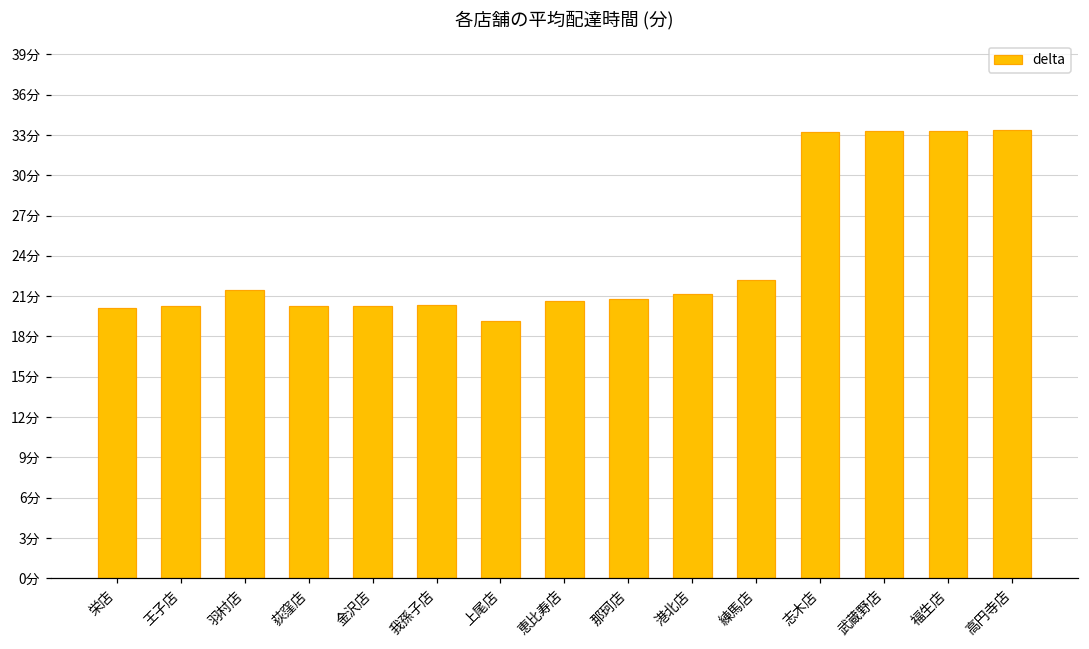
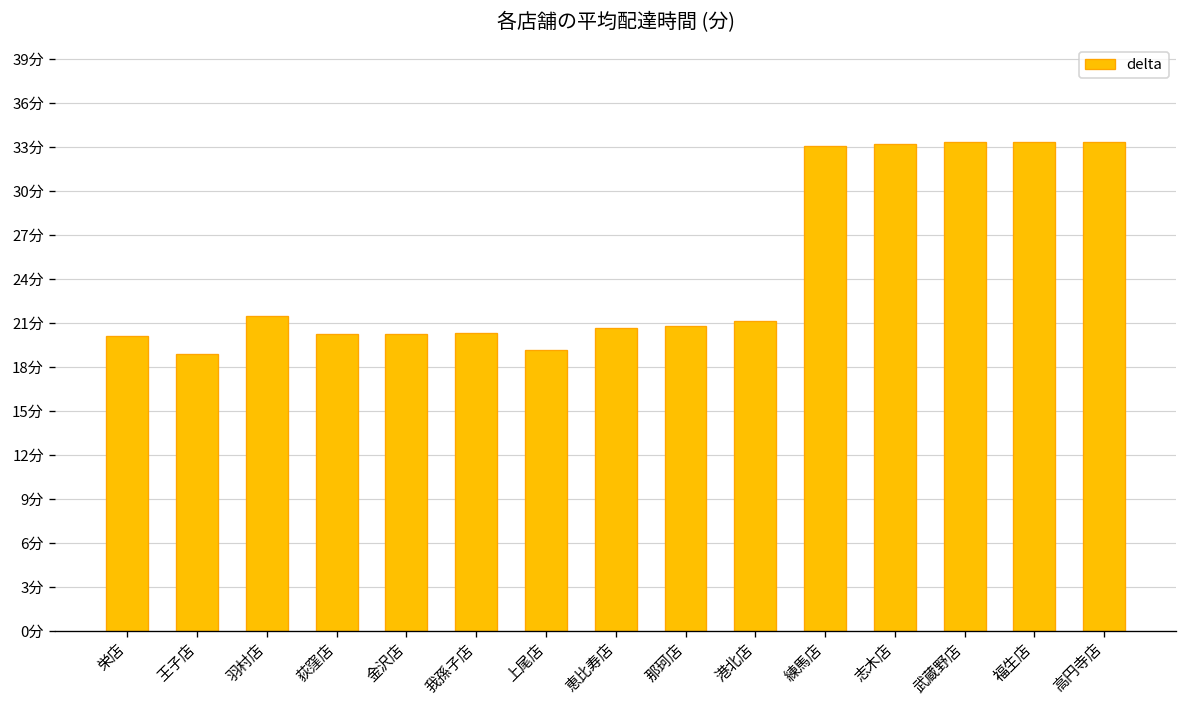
王子店: 20.2分 -> 18.9分
練馬店: 22.2分 -> 33.1分
